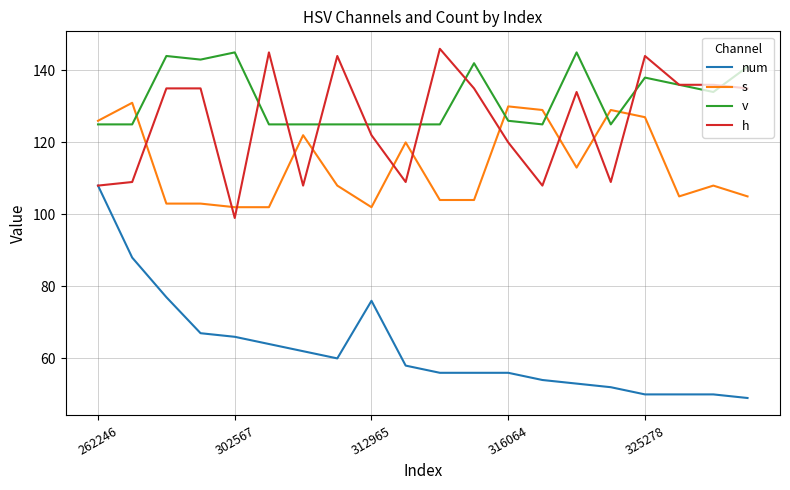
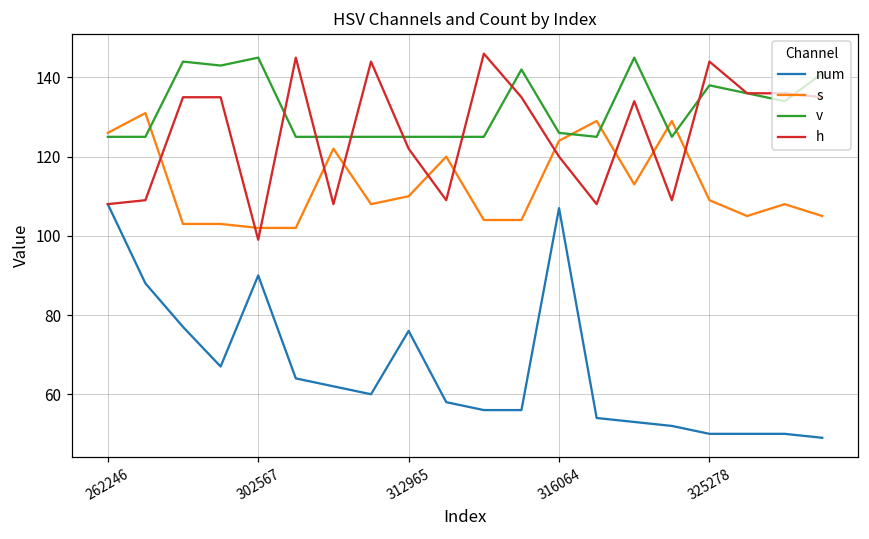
num, 302567: 66 -> 90
s, 312965: 102 -> 110
num, 316064: 56 -> 107
s, 316064: 130 -> 124
s, 325278: 127 -> 109
